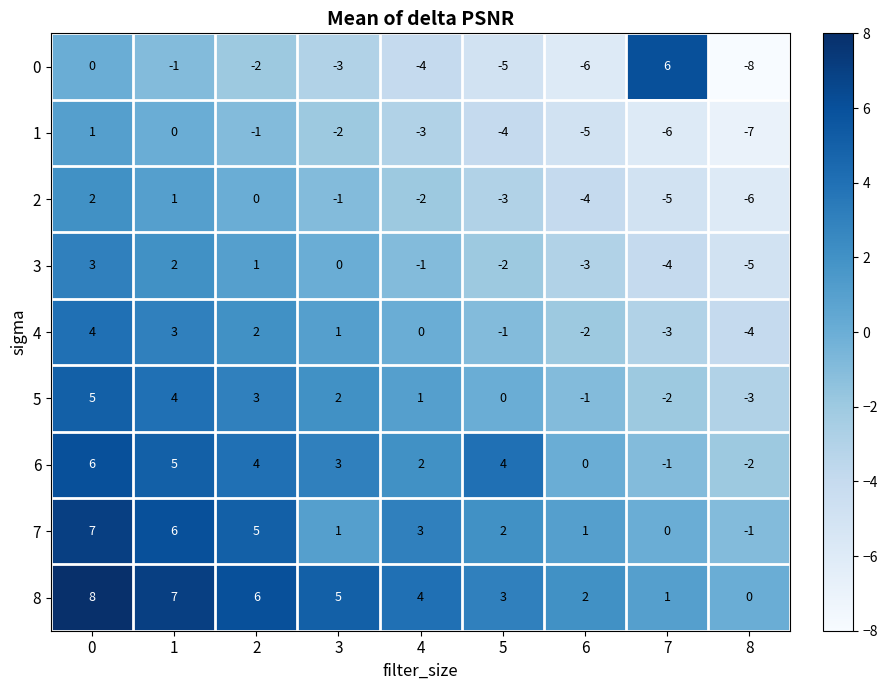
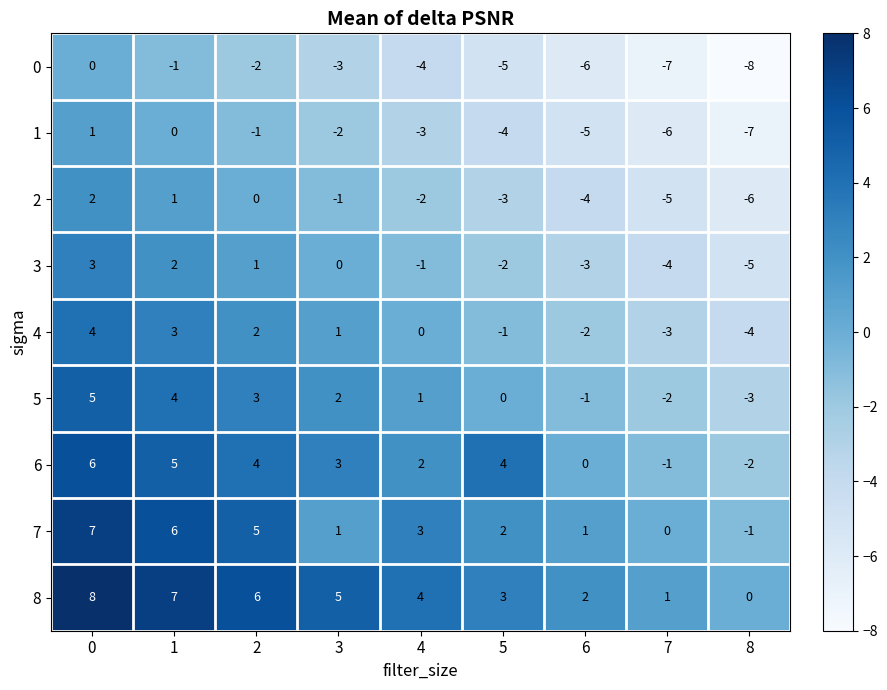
0, 7: 6 -> -7
